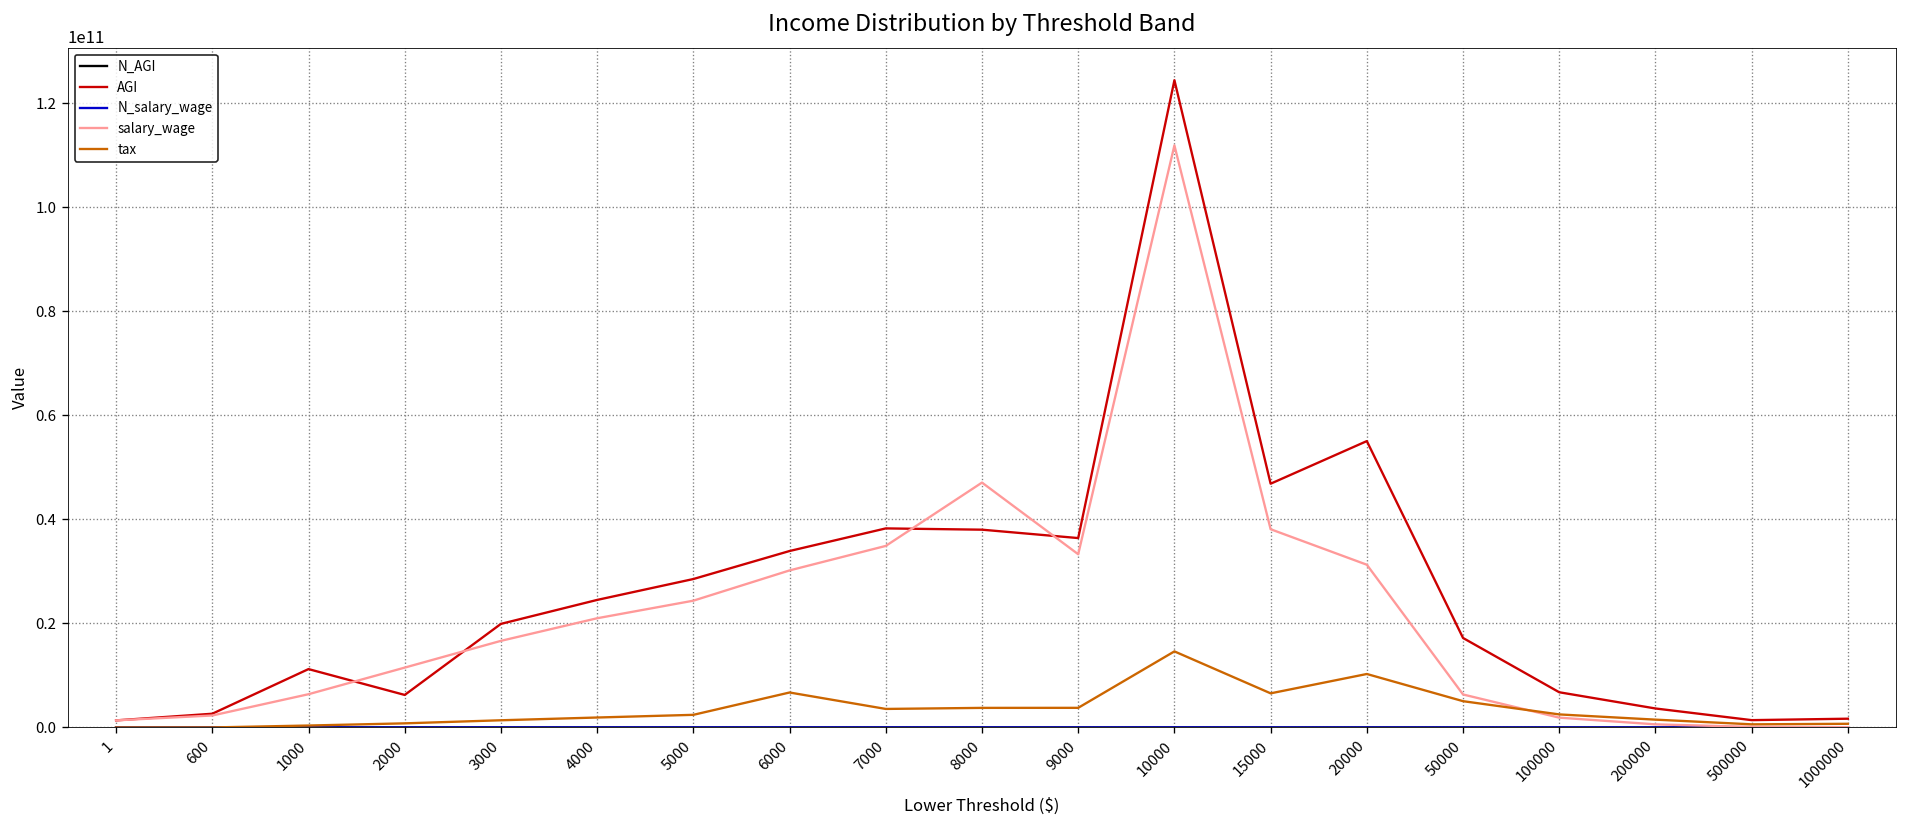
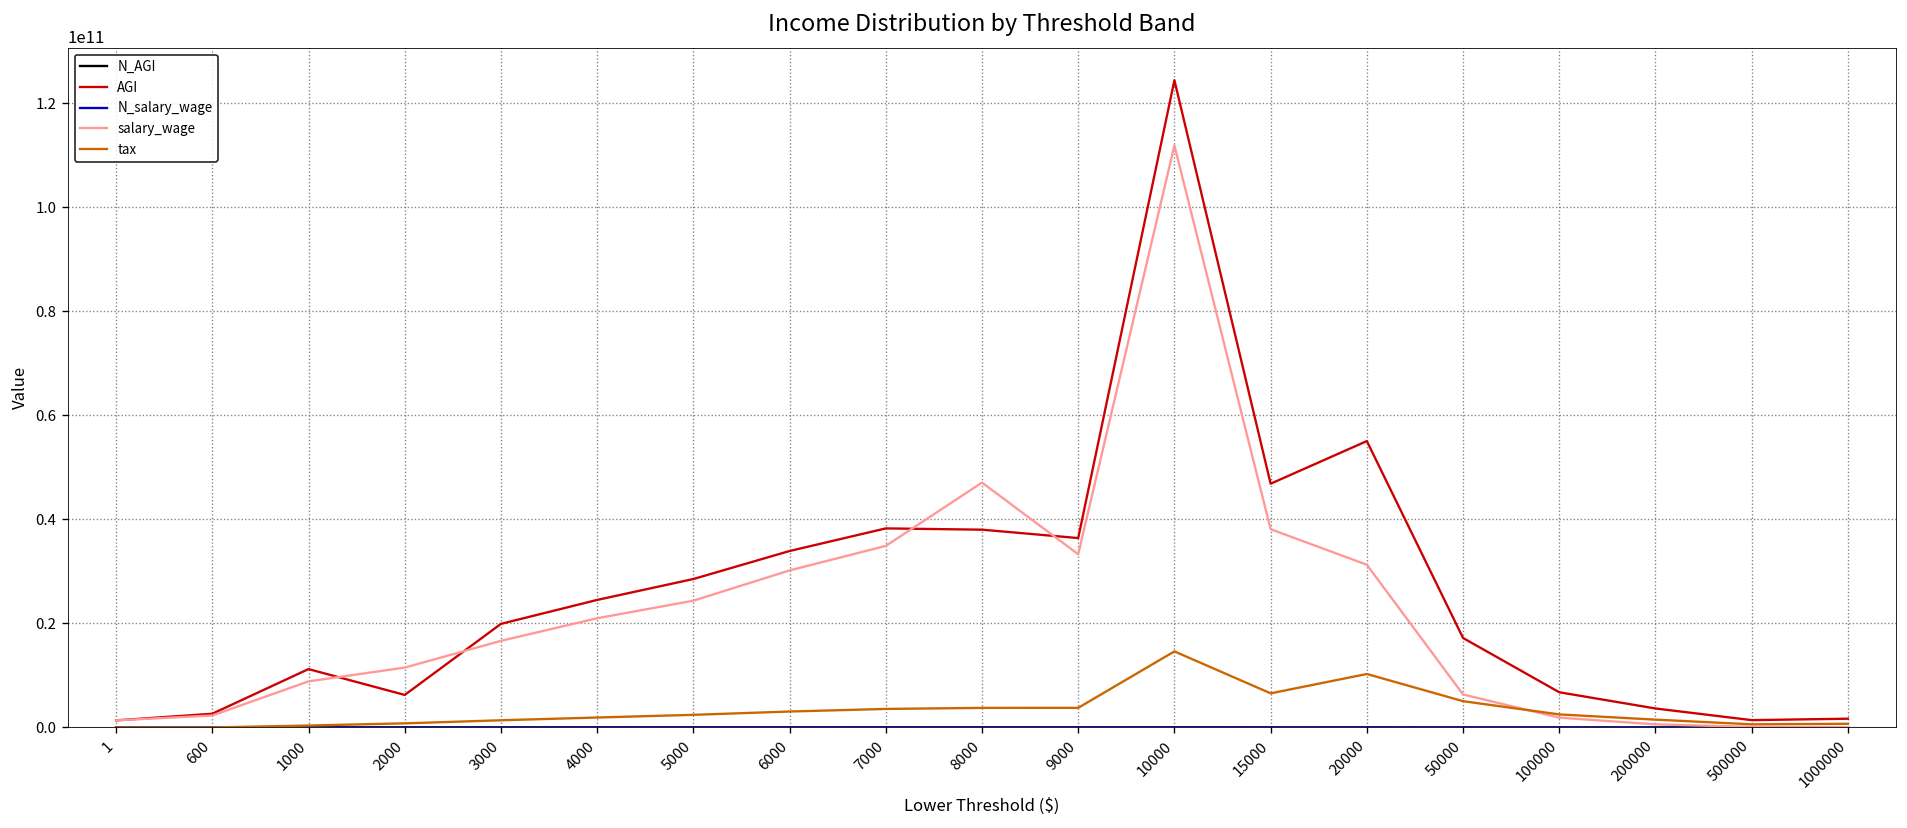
salary_wage, 1000: 6000000000 -> 9000000000
tax, 6000: 7000000000 -> 3000000000
